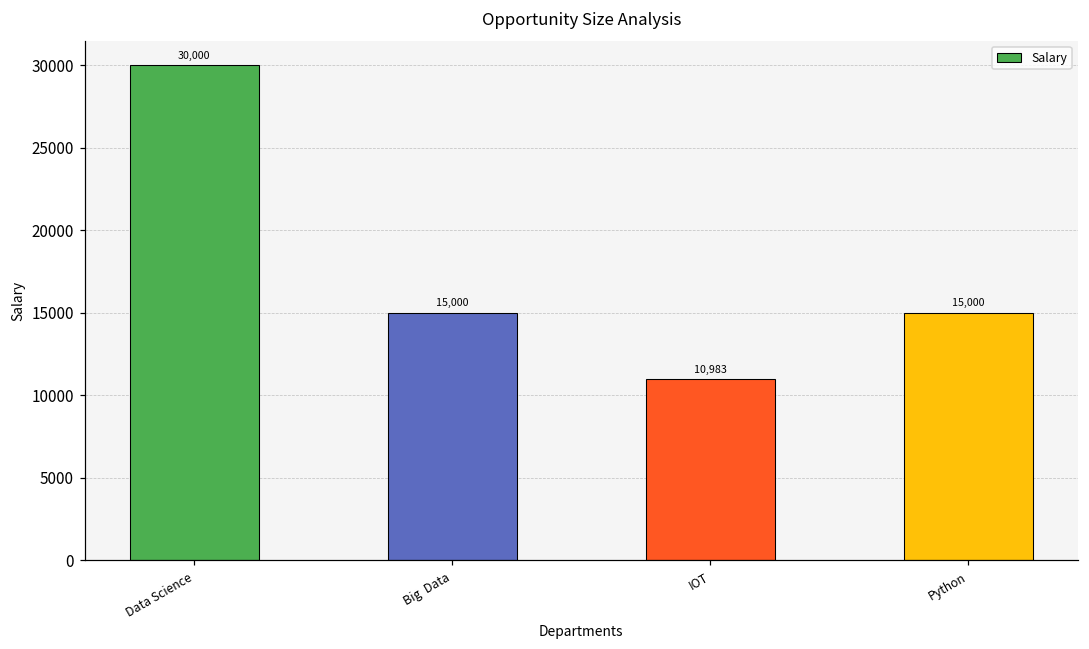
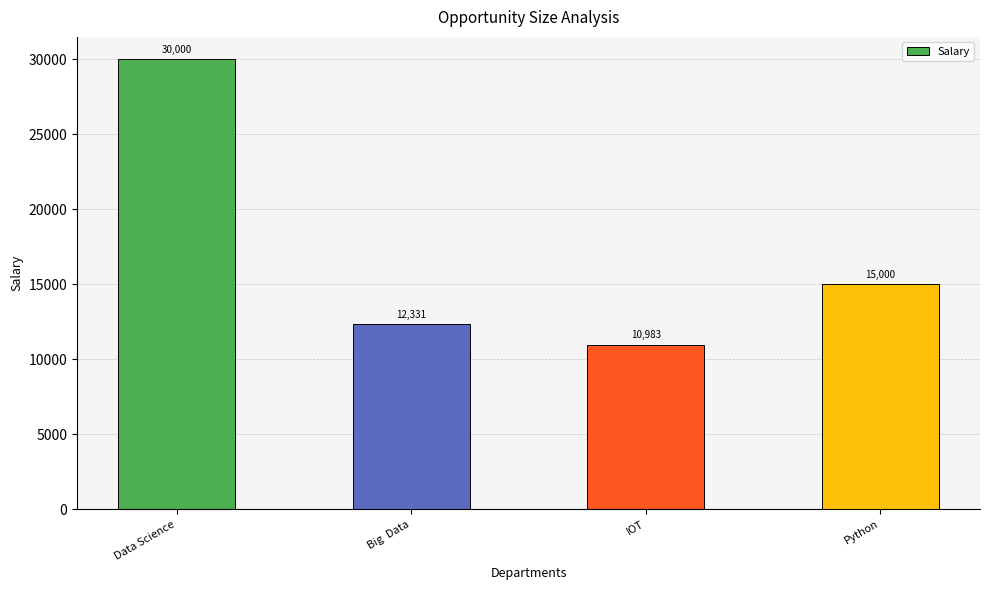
Big Data: 15,000 -> 12,331
